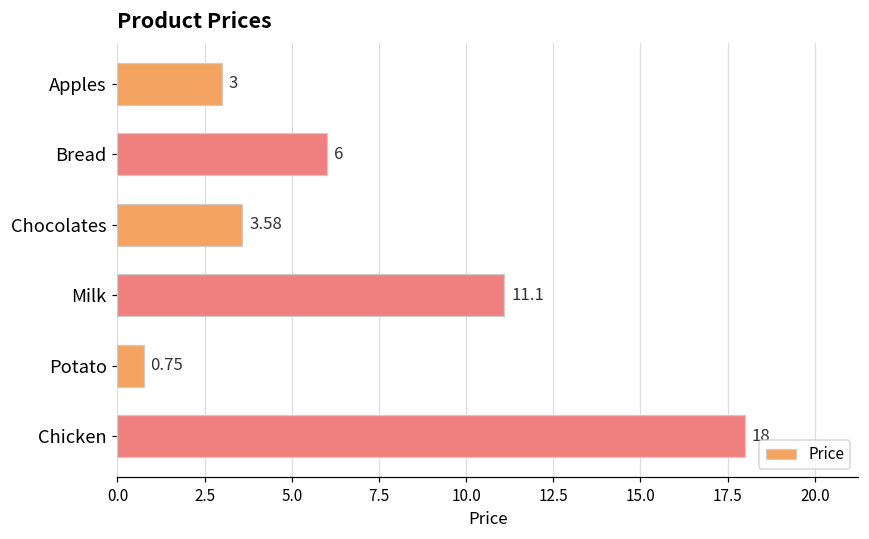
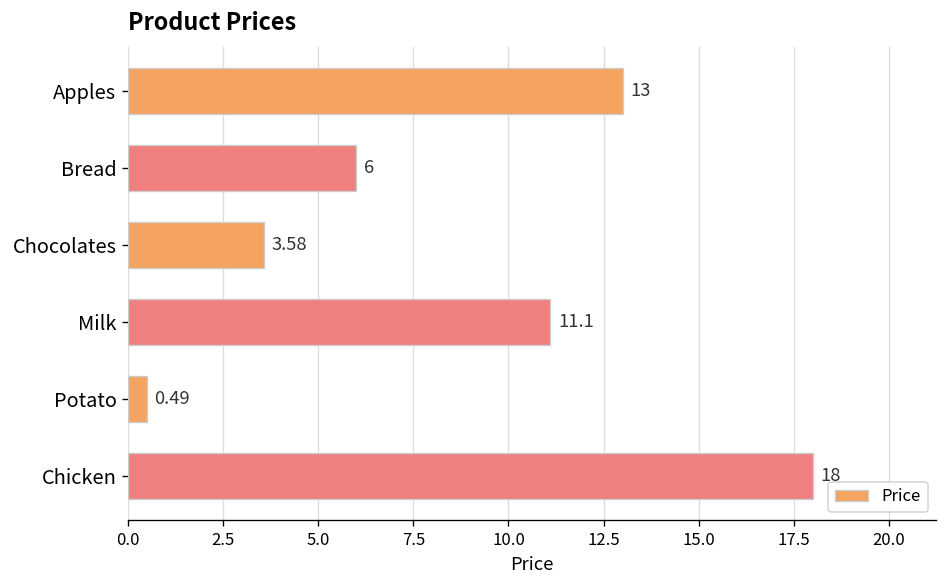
Apples: 3 -> 13
Potato: 0.75 -> 0.49
